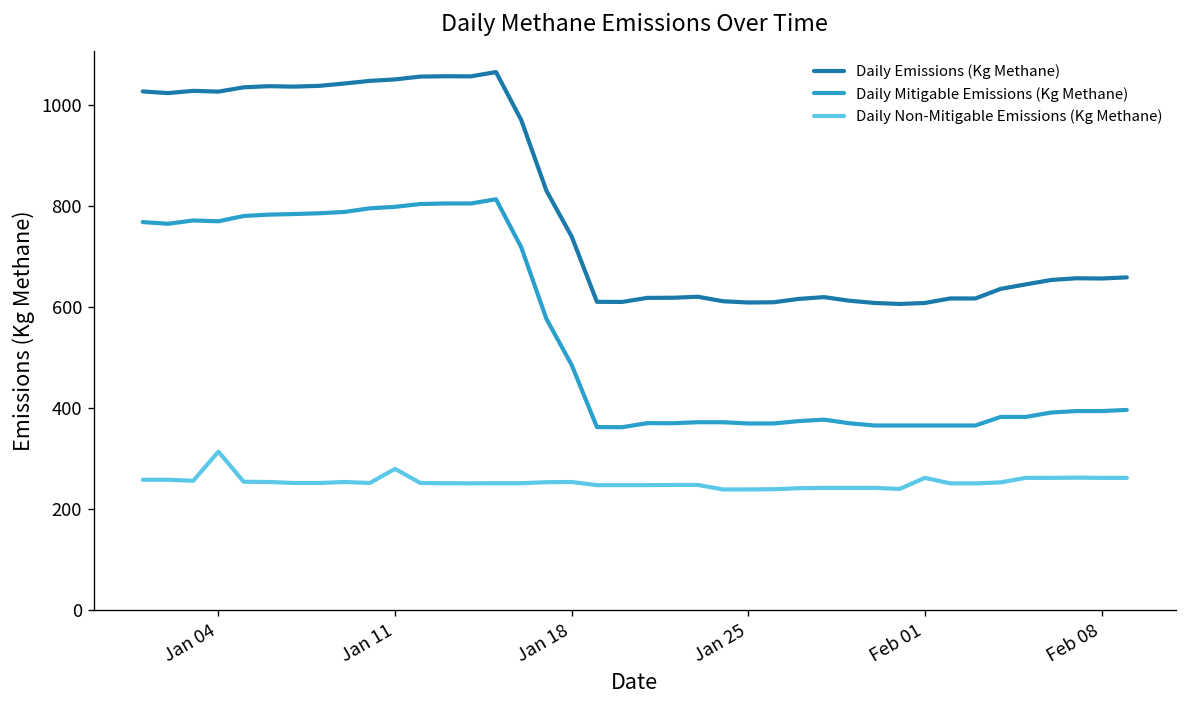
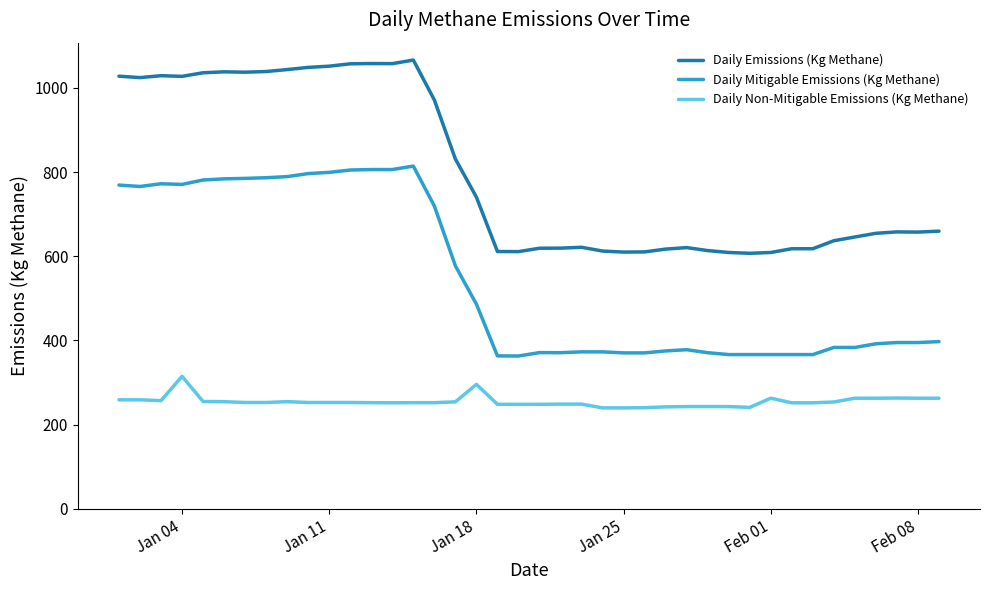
Daily Non-Mitigable Emissions (Kg Methane), Jan 11: 280 -> 250
Daily Non-Mitigable Emissions (Kg Methane), Jan 18: 250 -> 300
